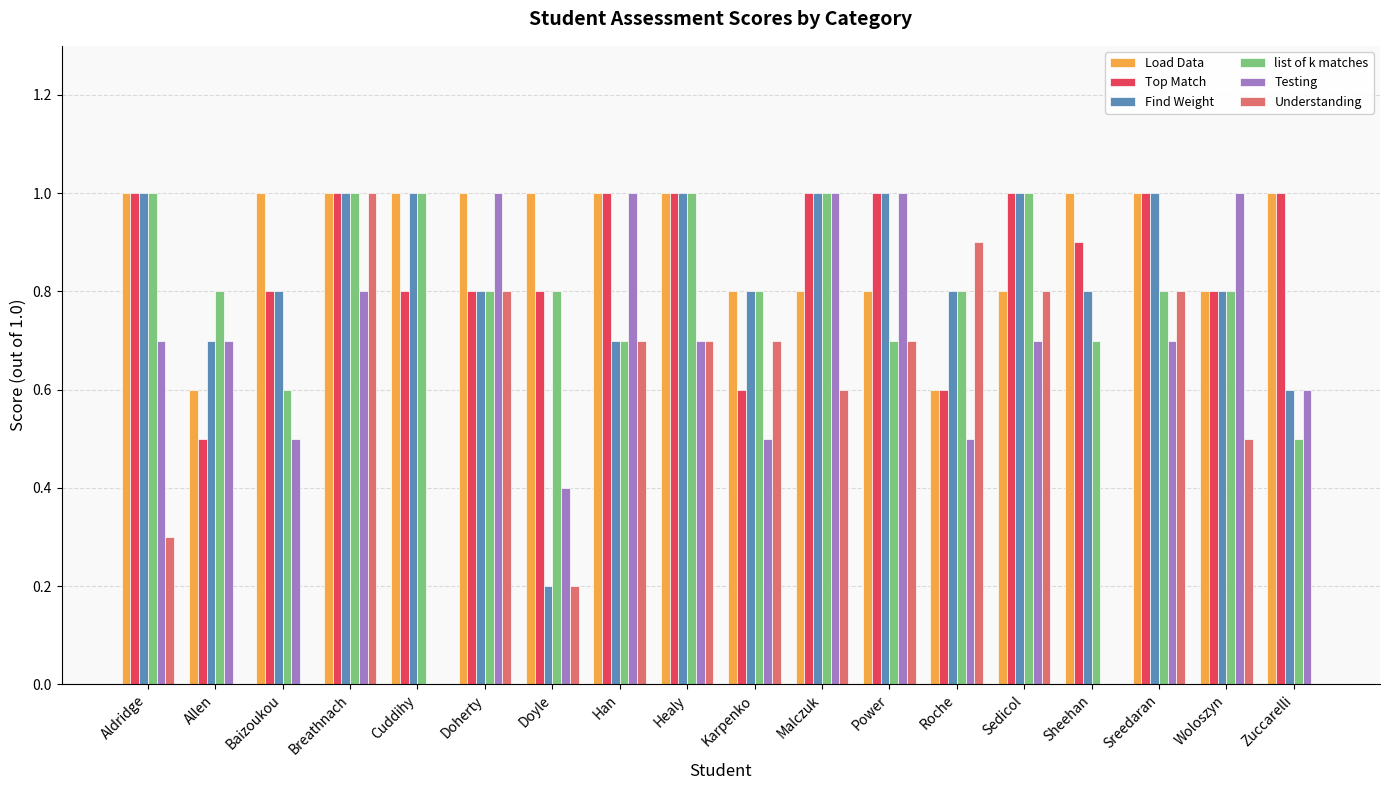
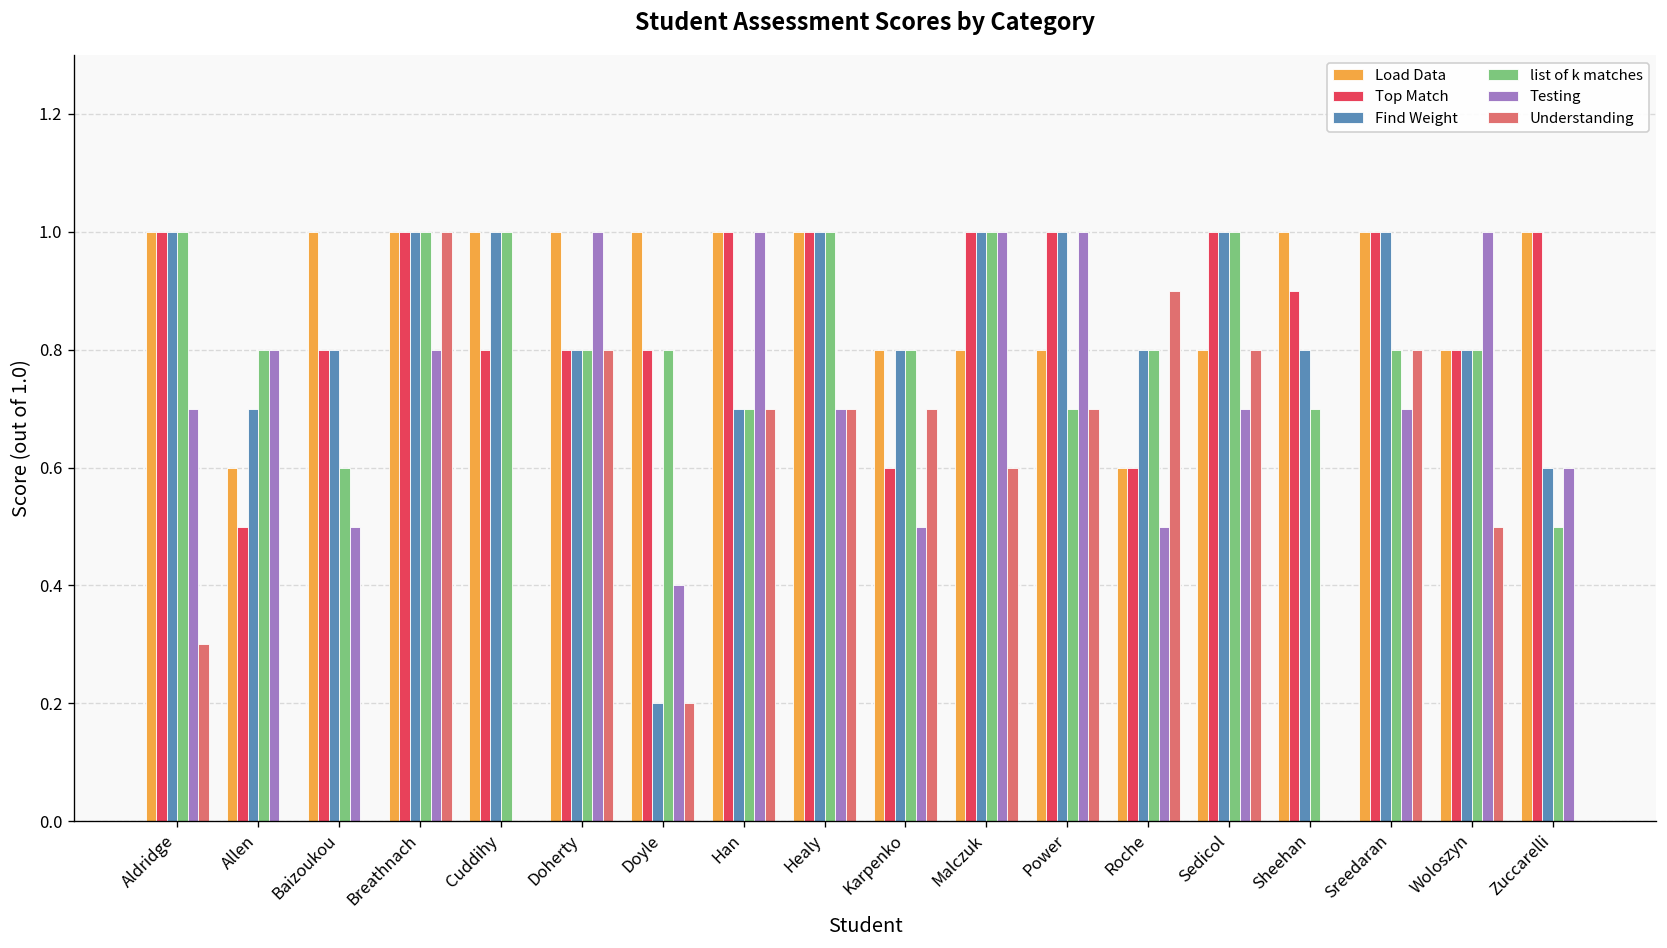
Testing, Allen: 0.7 -> 0.8
